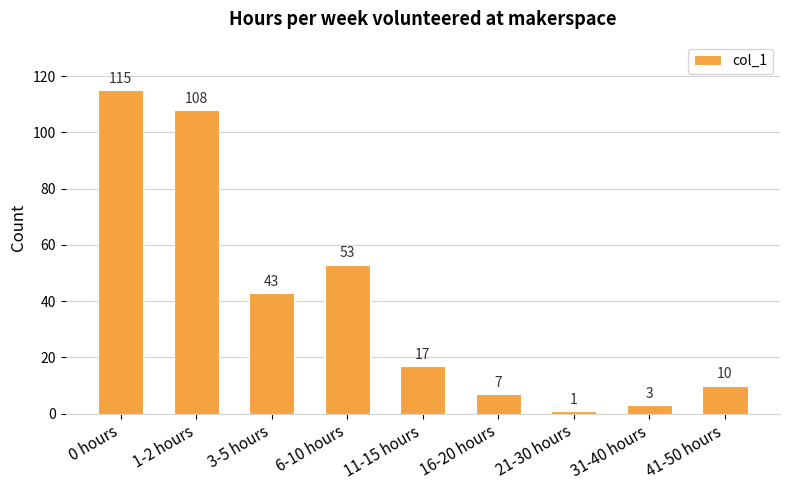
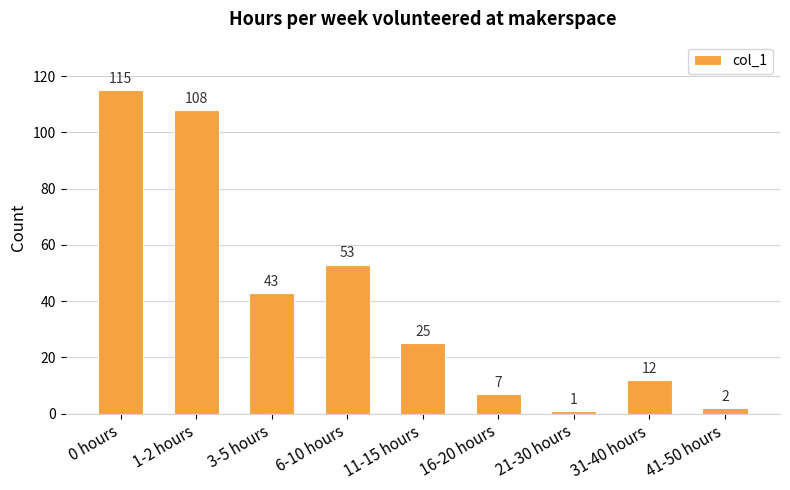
11-15 hours: 17 -> 25
31-40 hours: 3 -> 12
41-50 hours: 10 -> 2
